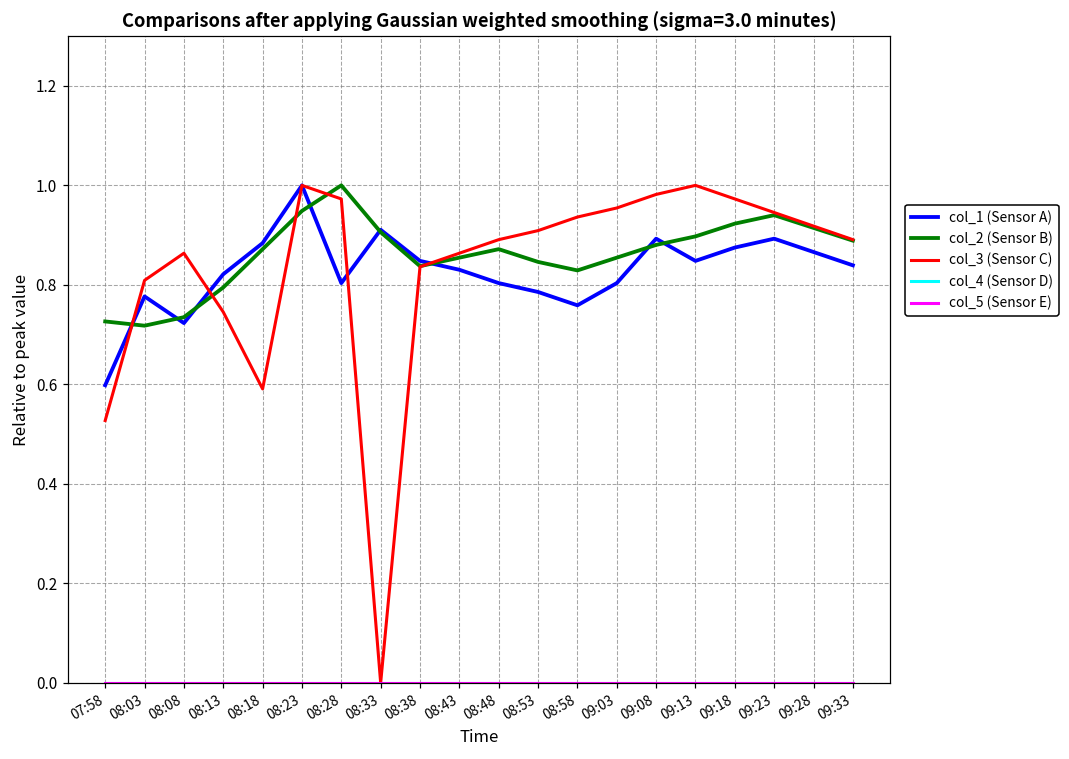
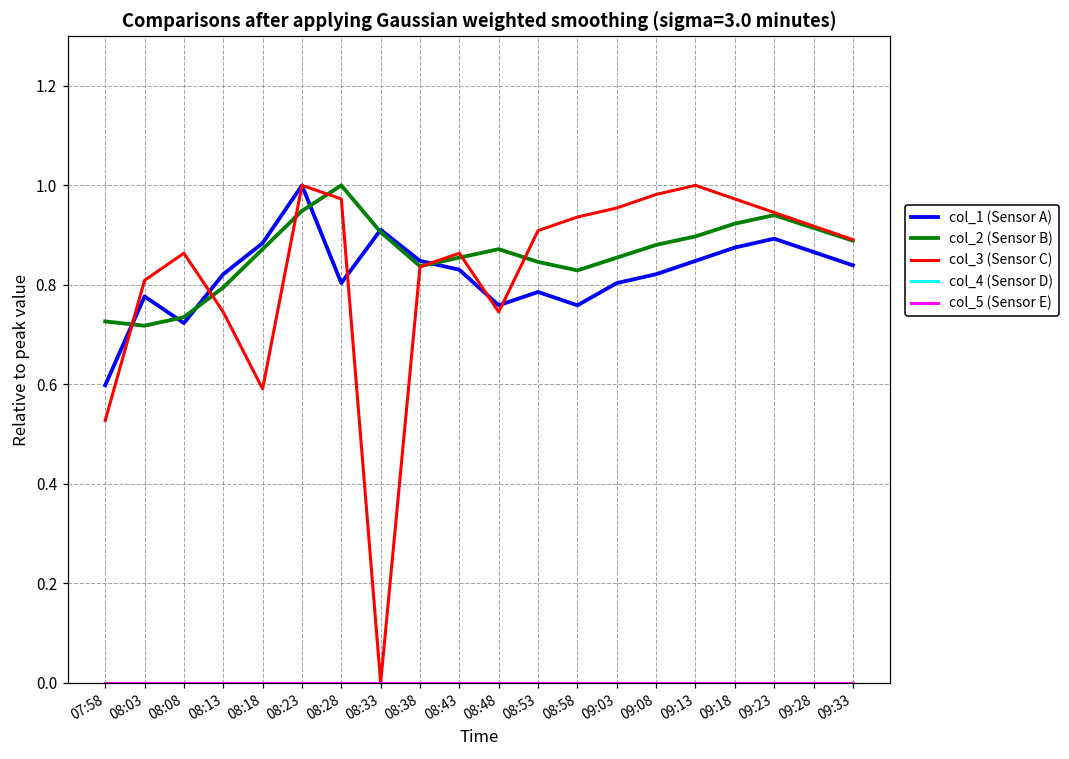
col_1 (Sensor A), 08:48: 0.80 -> 0.76
col_3 (Sensor C), 08:48: 0.89 -> 0.75
col_1 (Sensor A), 09:08: 0.89 -> 0.82
